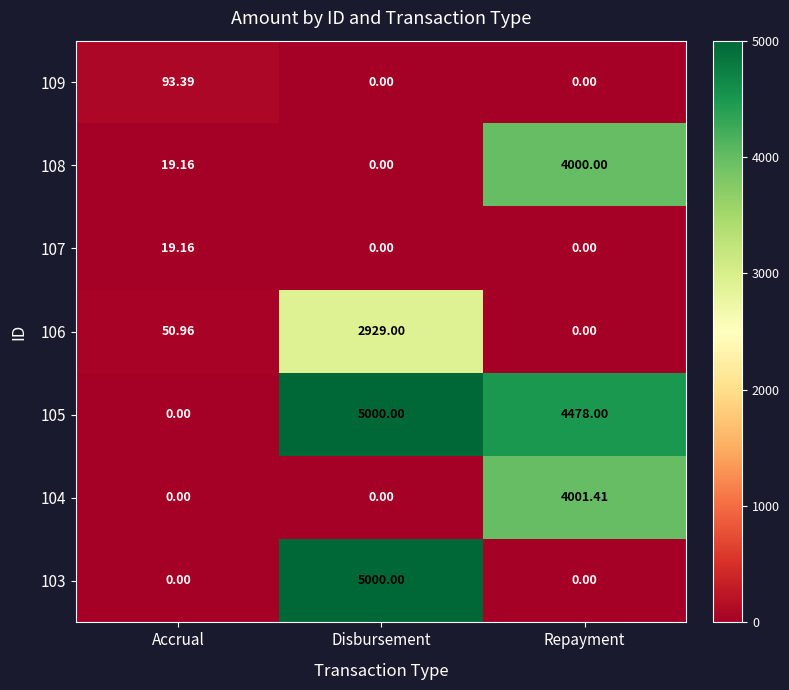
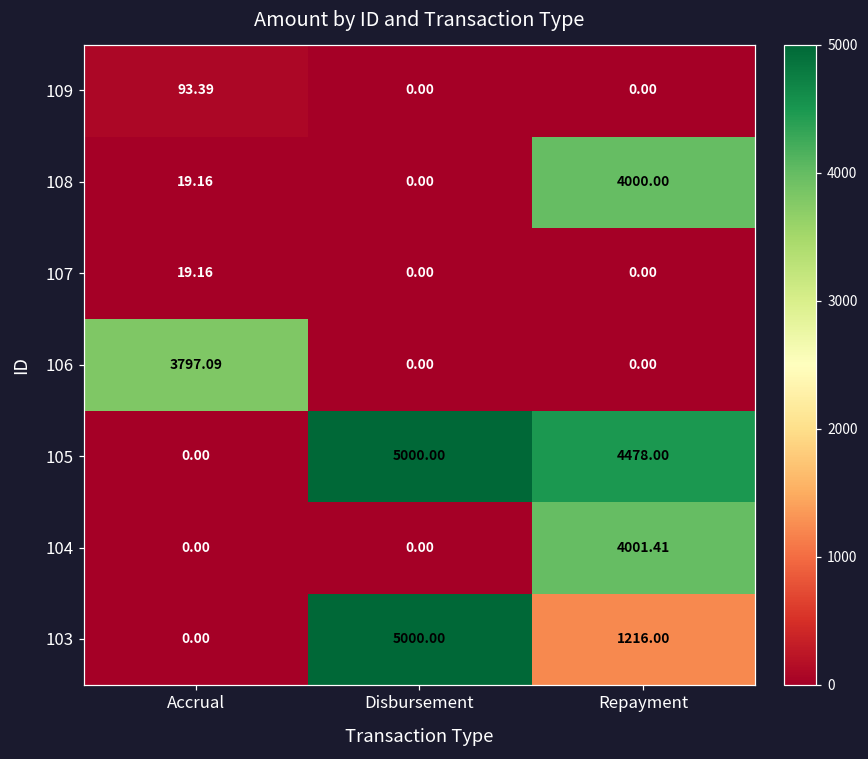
106, Accrual: 50.96 -> 3797.09
106, Disbursement: 2929.00 -> 0.00
103, Repayment: 0.00 -> 1216.00
